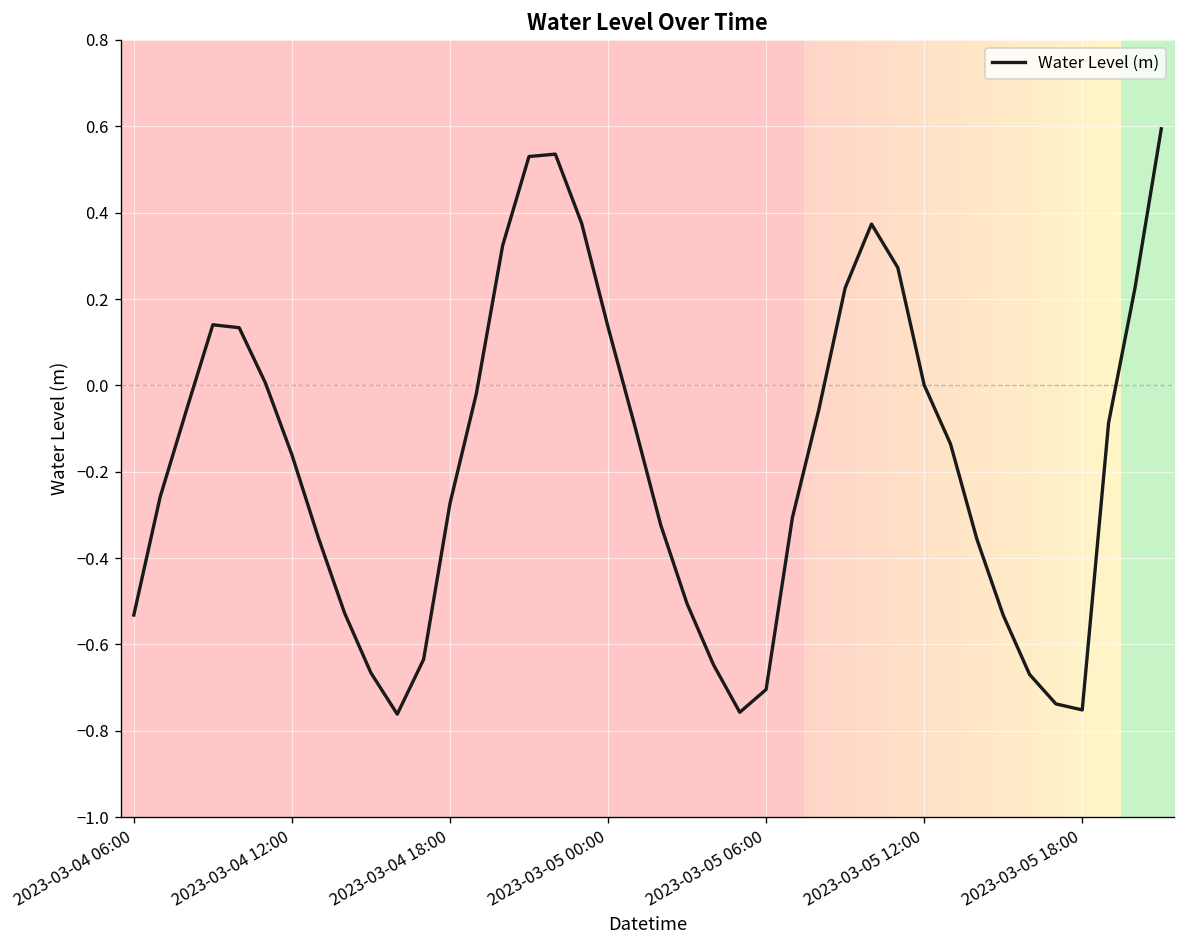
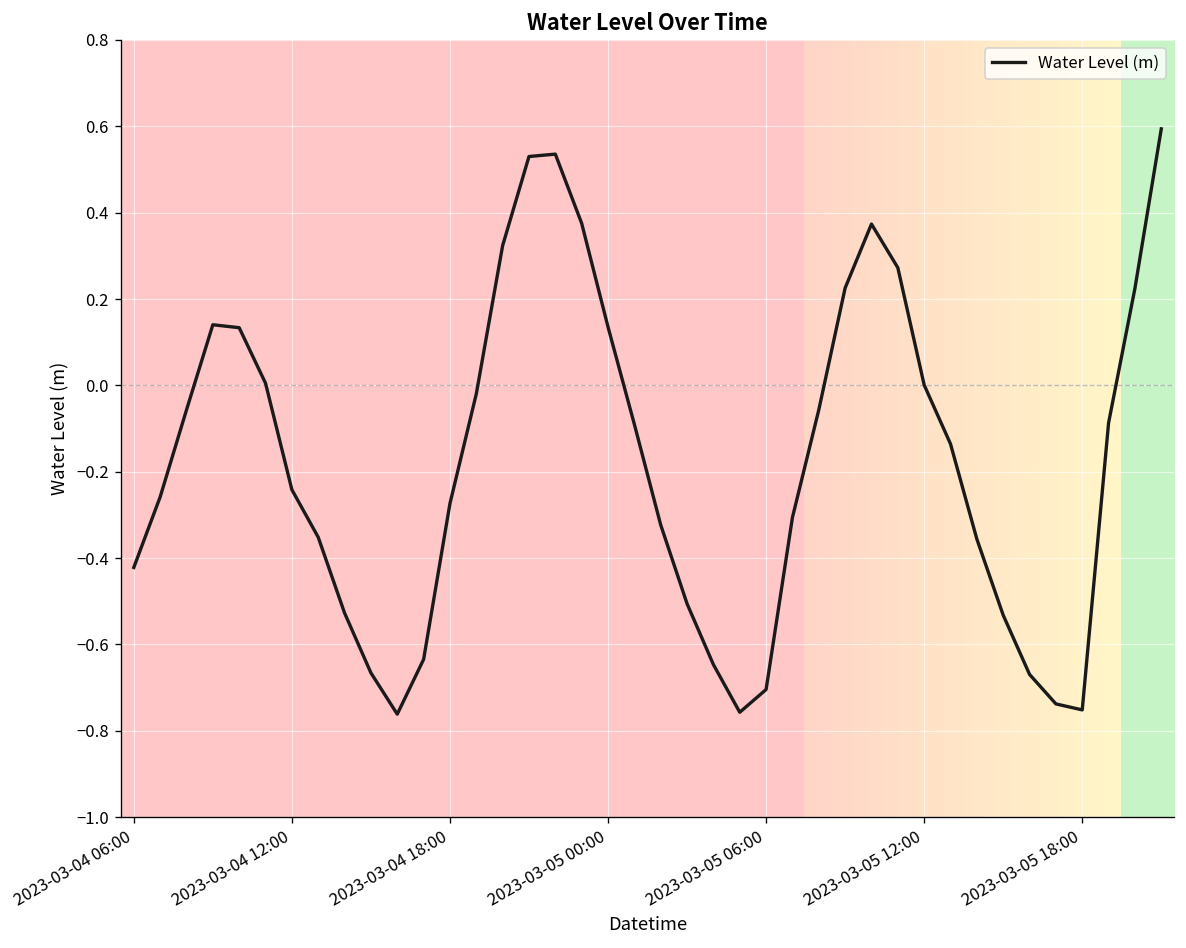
2023-03-04 06:00: -0.53 -> -0.42
2023-03-04 12:00: -0.16 -> -0.24
